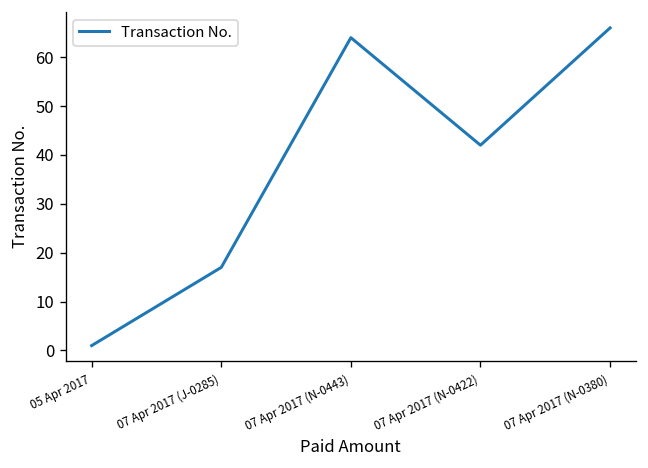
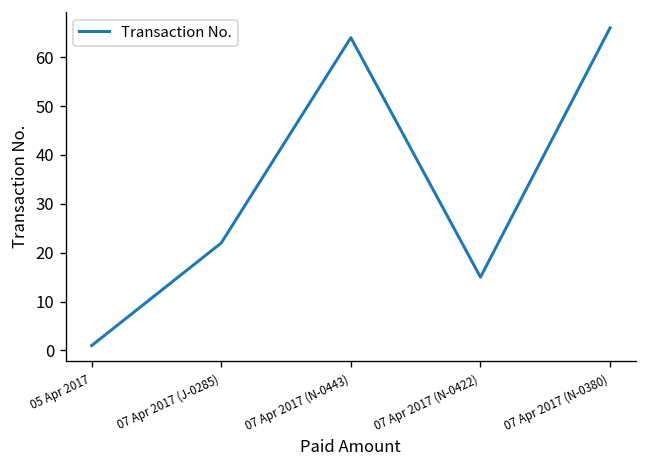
07 Apr 2017 (J-0285): 17 -> 22
07 Apr 2017 (N-0422): 42 -> 15
